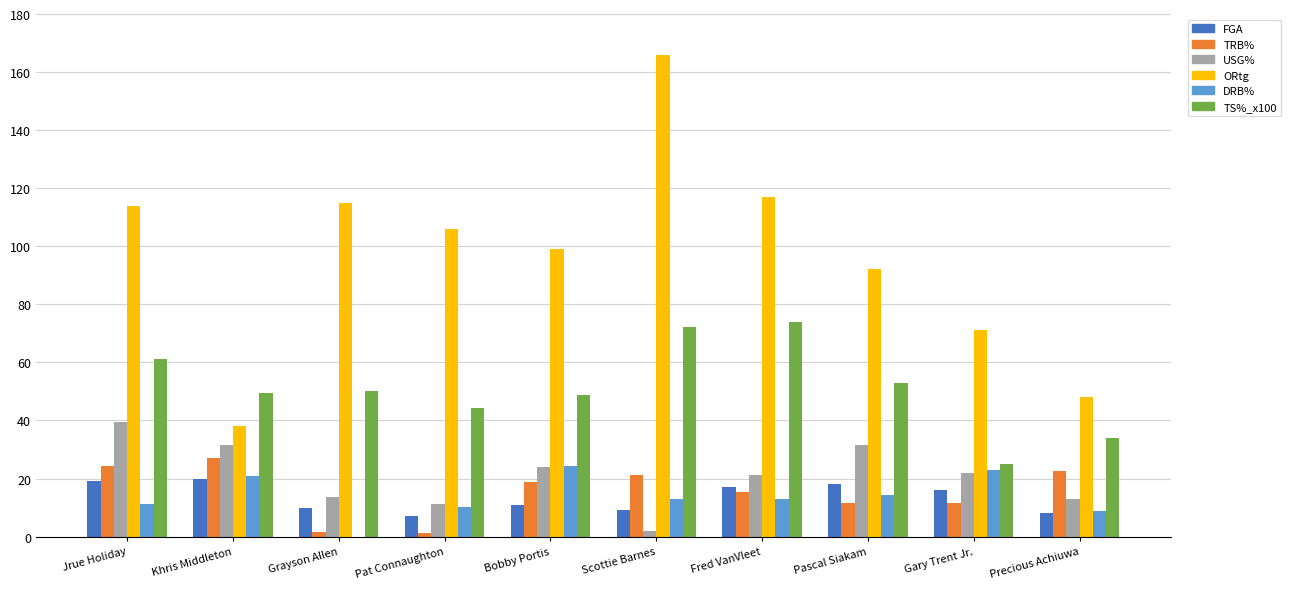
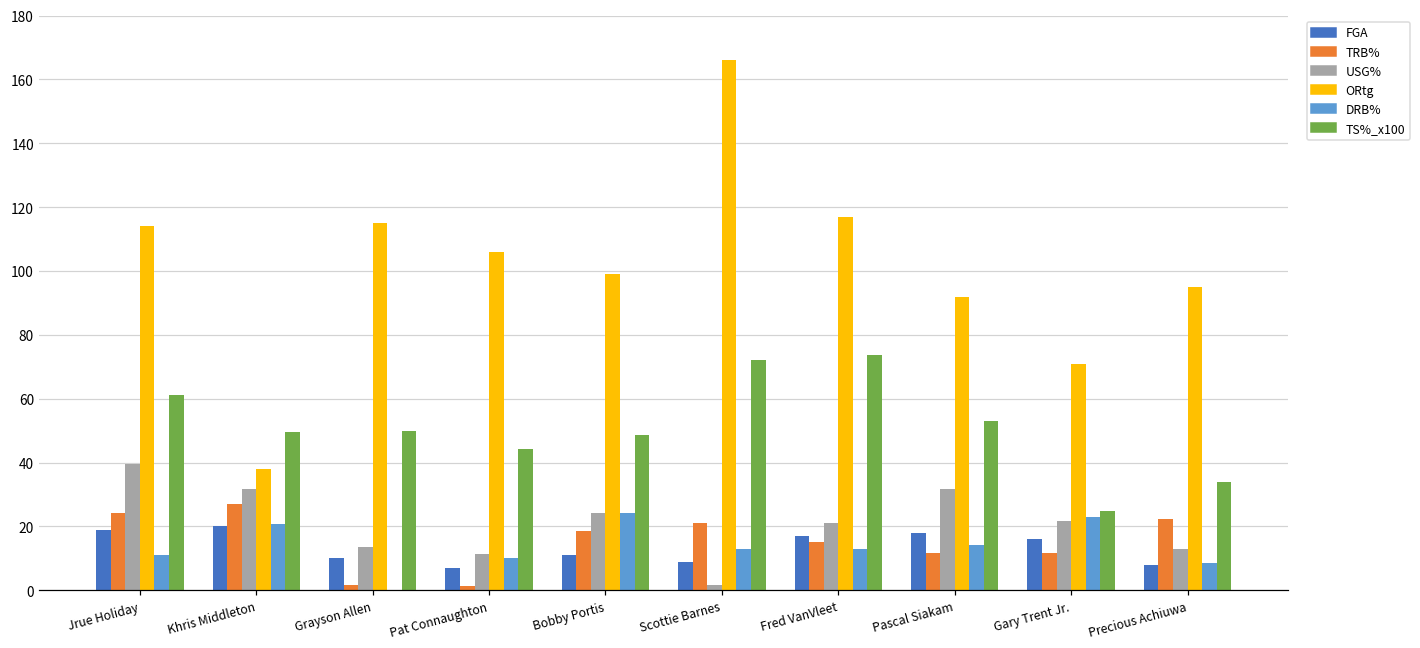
ORtg, Precious Achiuwa: 48 -> 95
